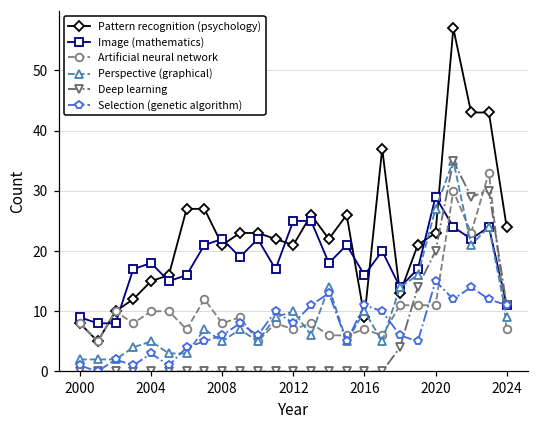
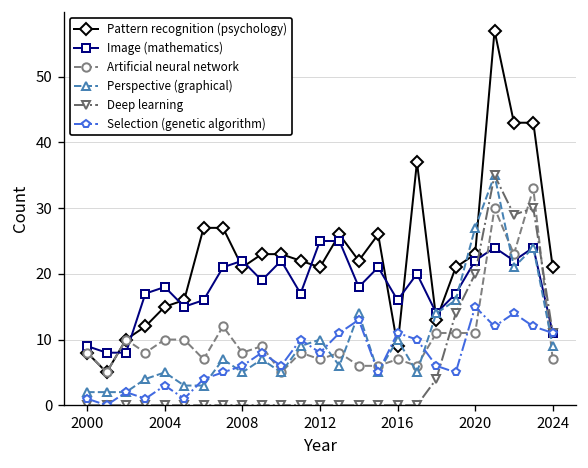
Image (mathematics), 2020: 29 -> 22
Pattern recognition (psychology), 2024: 24 -> 21
